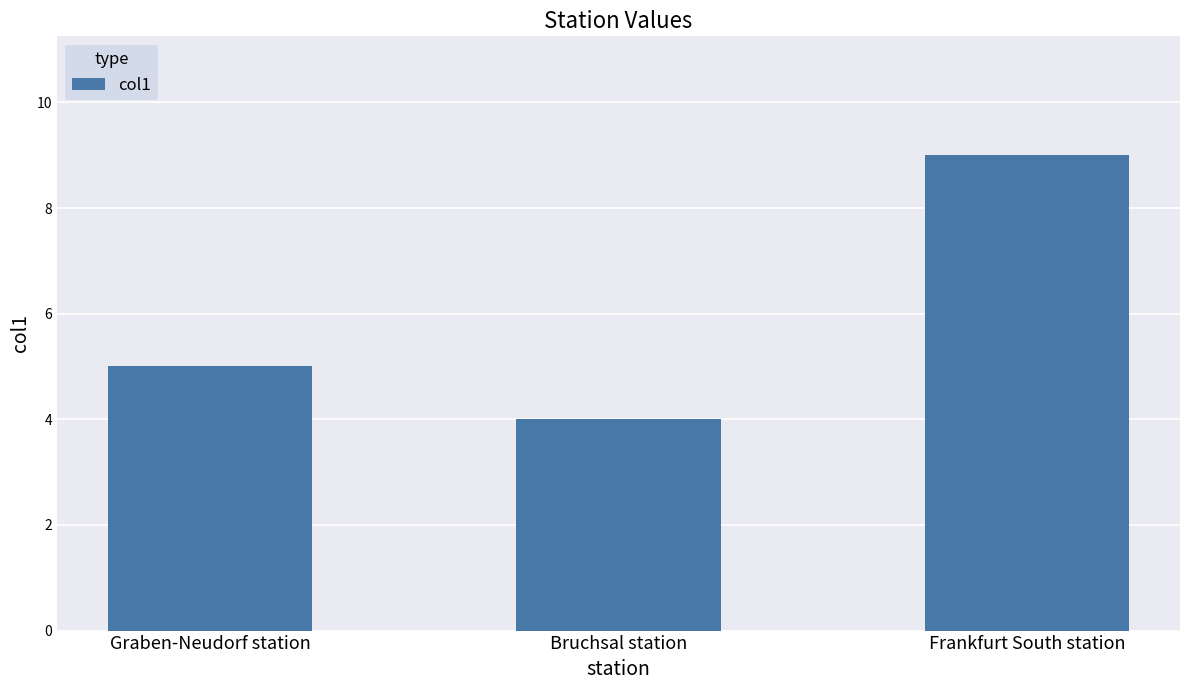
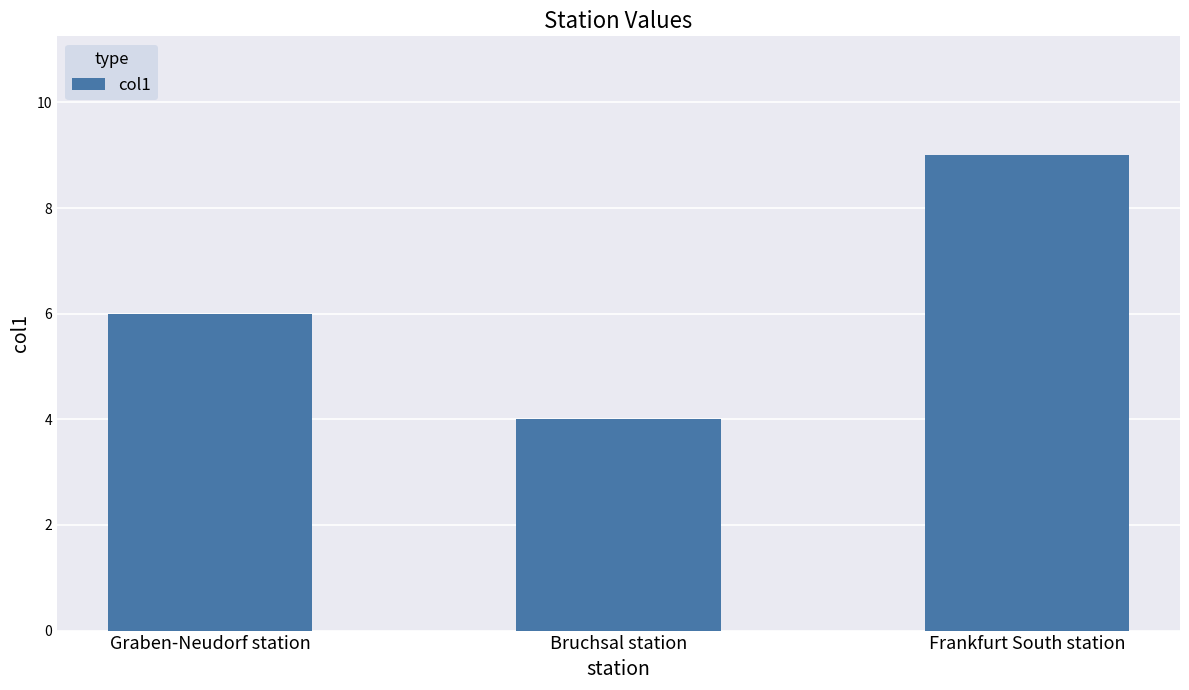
Graben-Neudorf station: 5 -> 6
